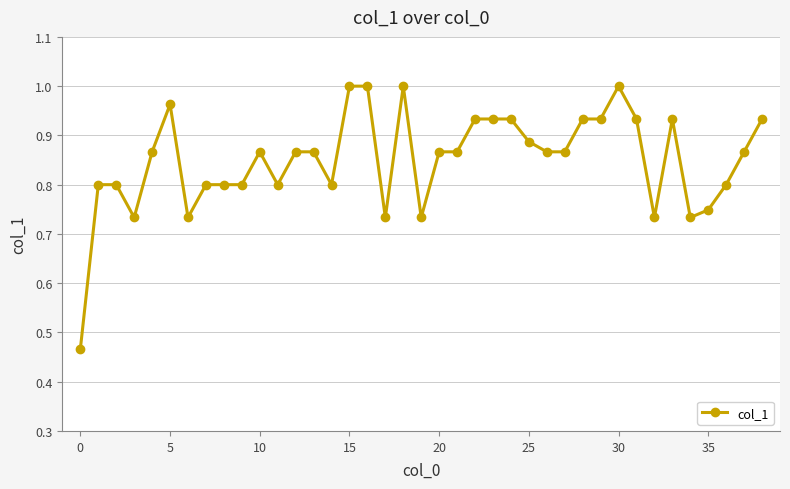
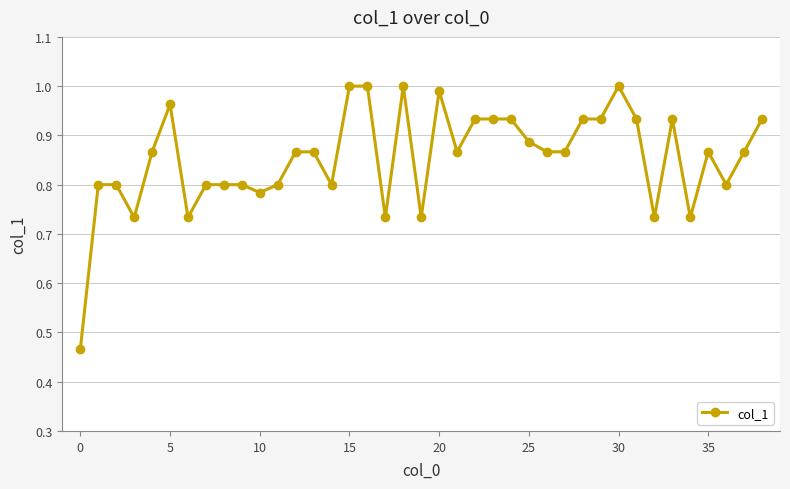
10: 0.87 -> 0.78
20: 0.87 -> 0.99
35: 0.75 -> 0.87
